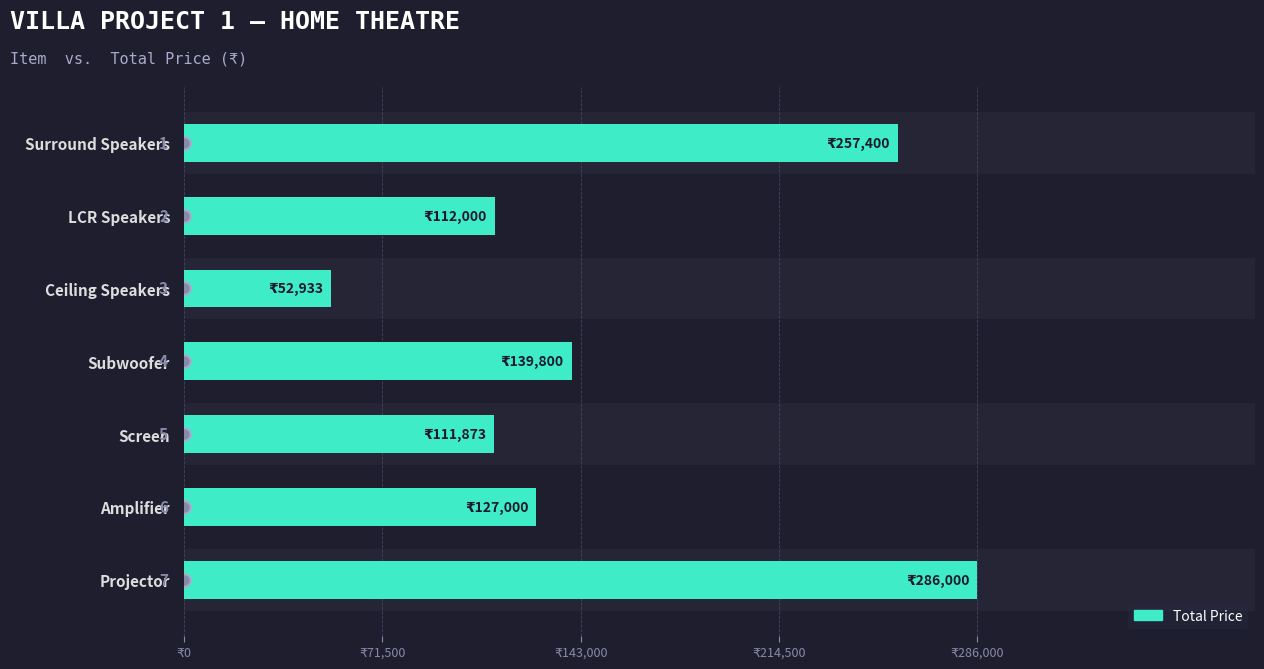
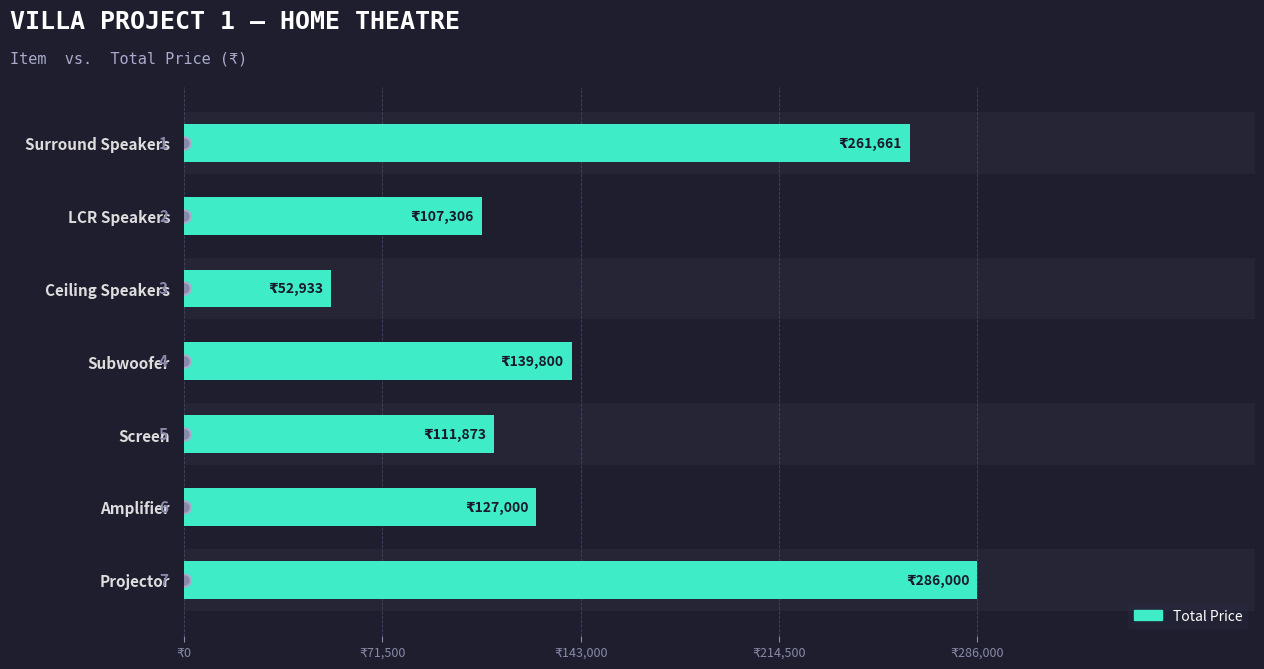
Total Price, Surround Speakers: 257,400 -> 261,661
Total Price, LCR Speakers: 112,000 -> 107,306
